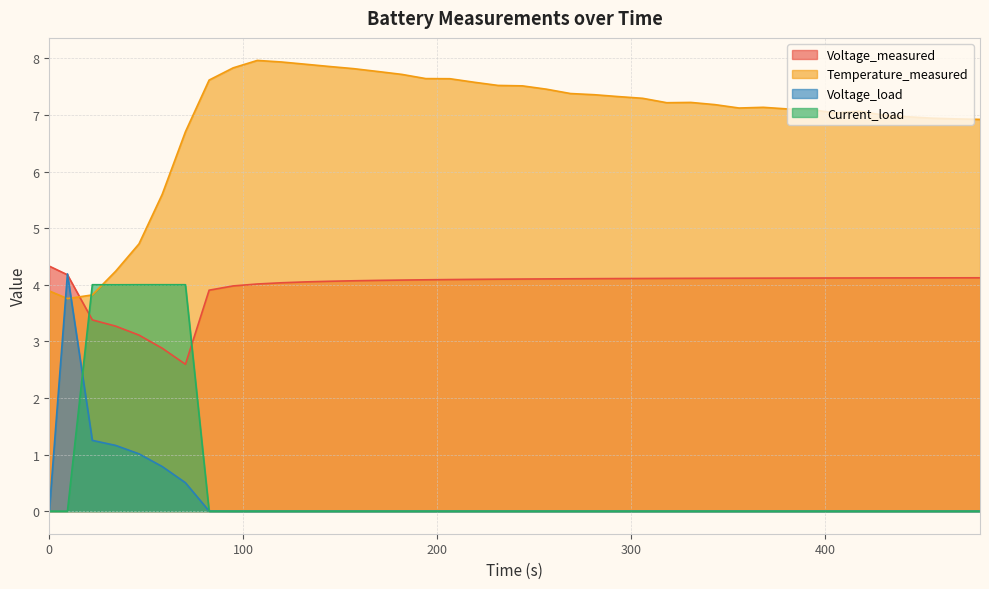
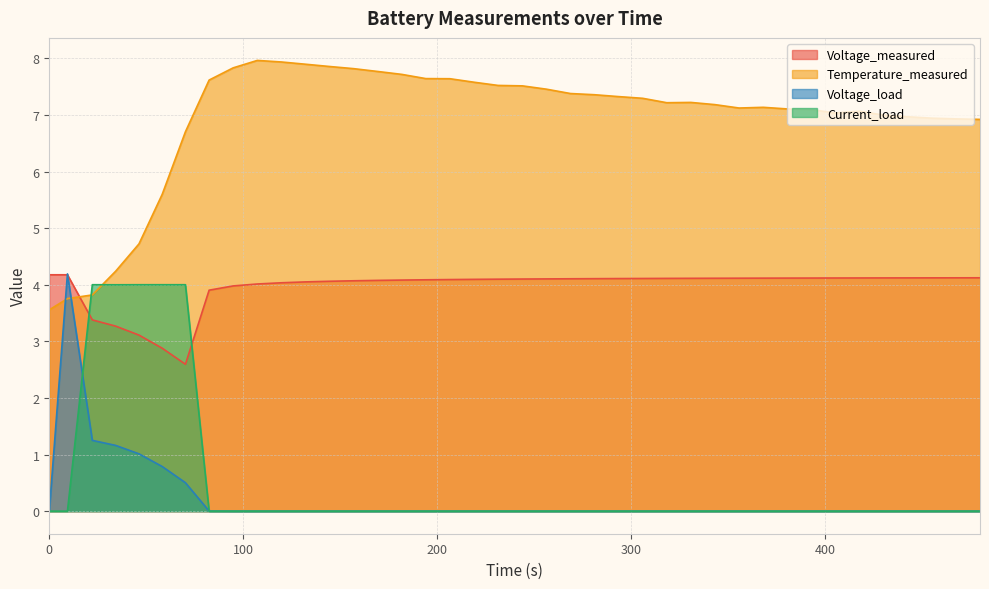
Voltage_measured, 0: 4.3 -> 4.2
Temperature_measured, 0: 3.9 -> 3.6
